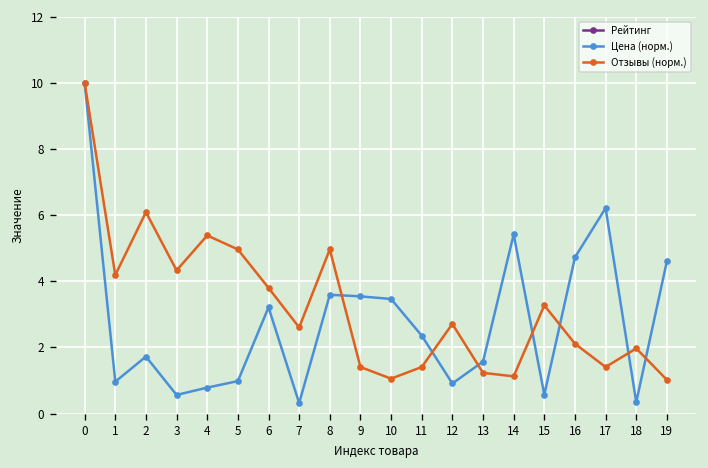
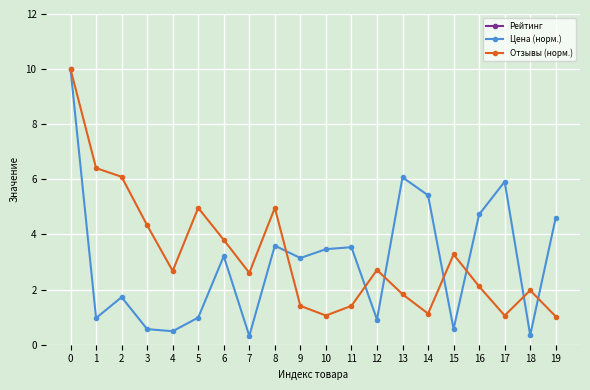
Отзывы (норм.), 1: 4.2 -> 6.4
Цена (норм.), 4: 0.8 -> 0.5
Отзывы (норм.), 4: 5.4 -> 2.7
Цена (норм.), 9: 3.5 -> 3.1
Цена (норм.), 11: 2.4 -> 3.5
Цена (норм.), 13: 1.6 -> 6.1
Отзывы (норм.), 13: 1.2 -> 1.8
Цена (норм.), 17: 6.2 -> 5.9
Отзывы (норм.), 17: 1.4 -> 1.1
